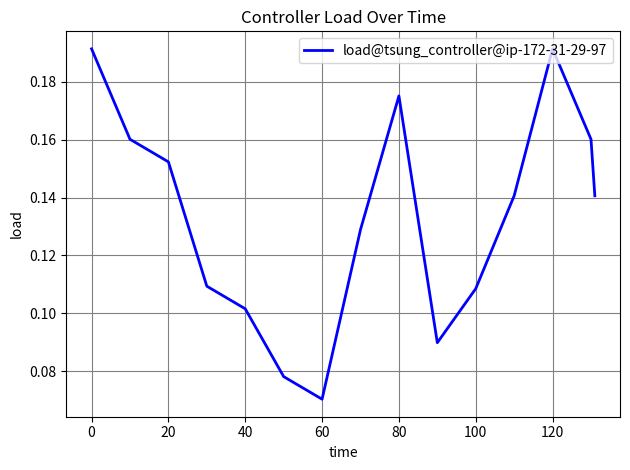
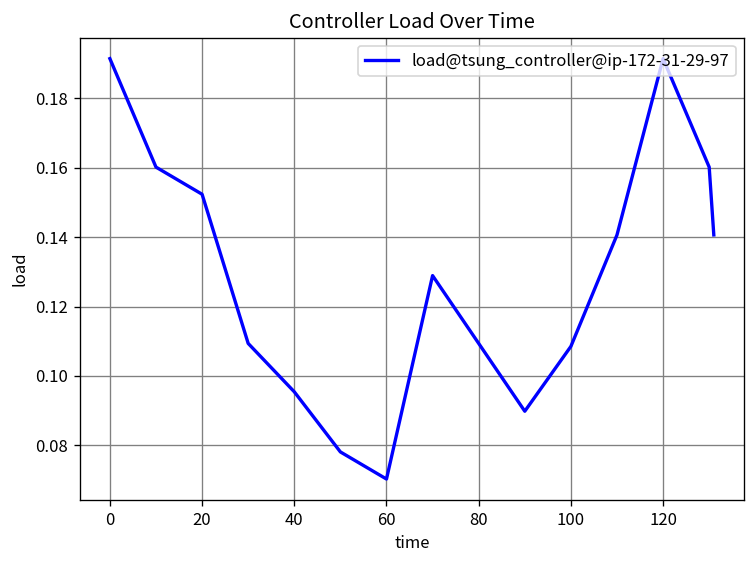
40: 0.102 -> 0.095
80: 0.175 -> 0.109
